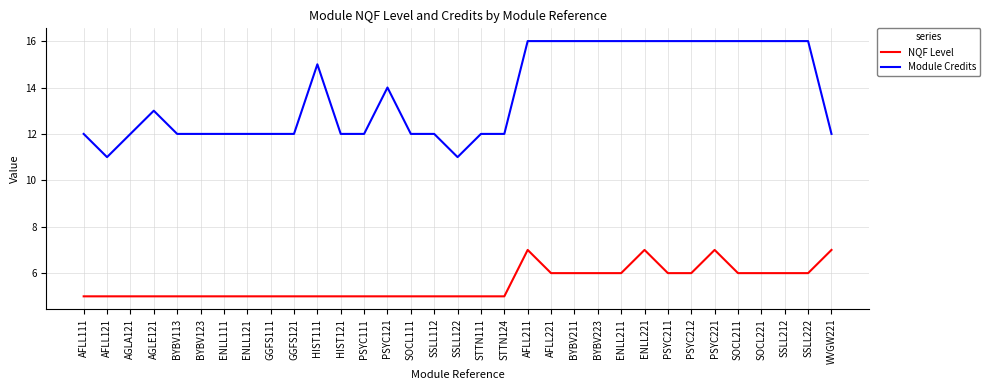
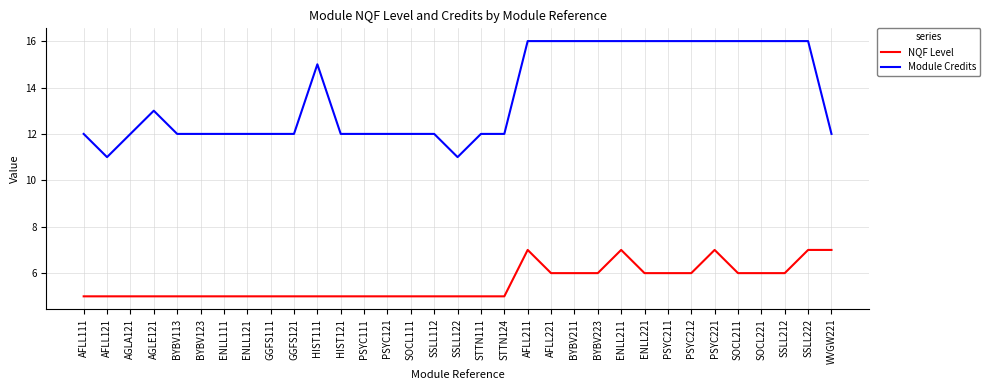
Module Credits, PSYC121: 14 -> 12
NQF Level, ENLL211: 6 -> 7
NQF Level, ENLL221: 7 -> 6
NQF Level, SSLL222: 6 -> 7
